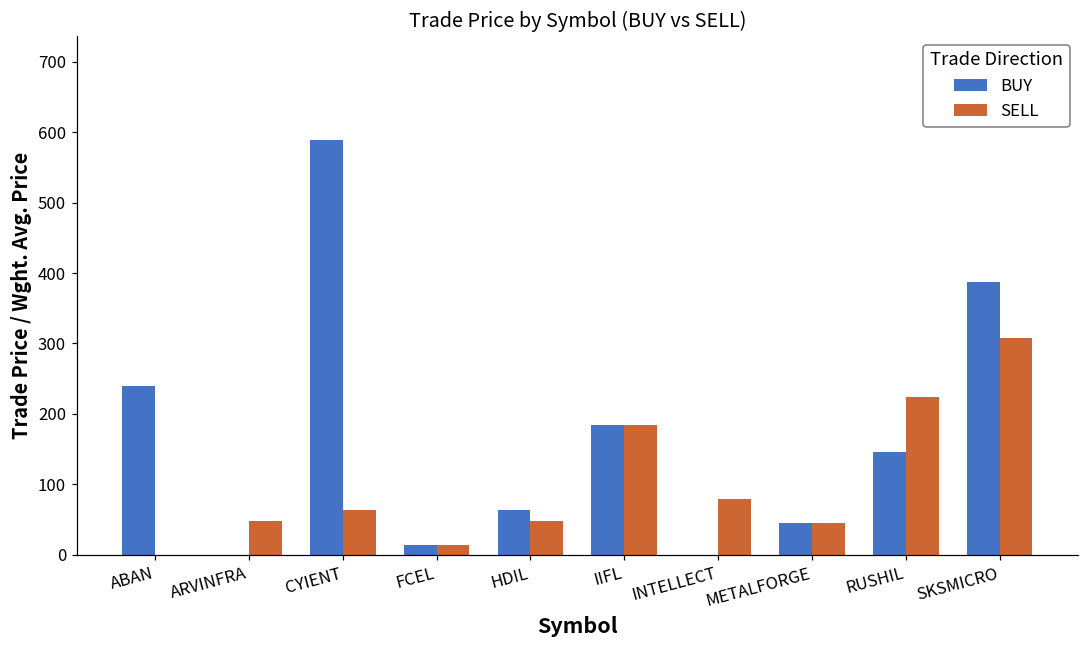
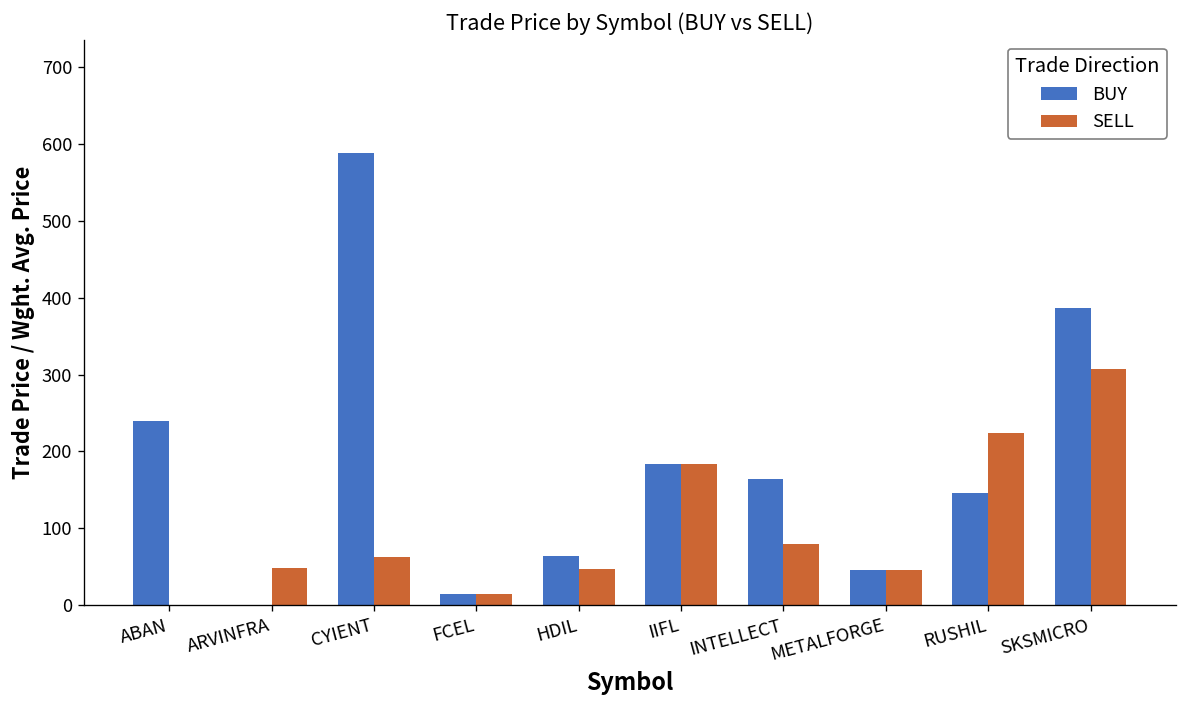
BUY, INTELLECT: 0 -> 160
